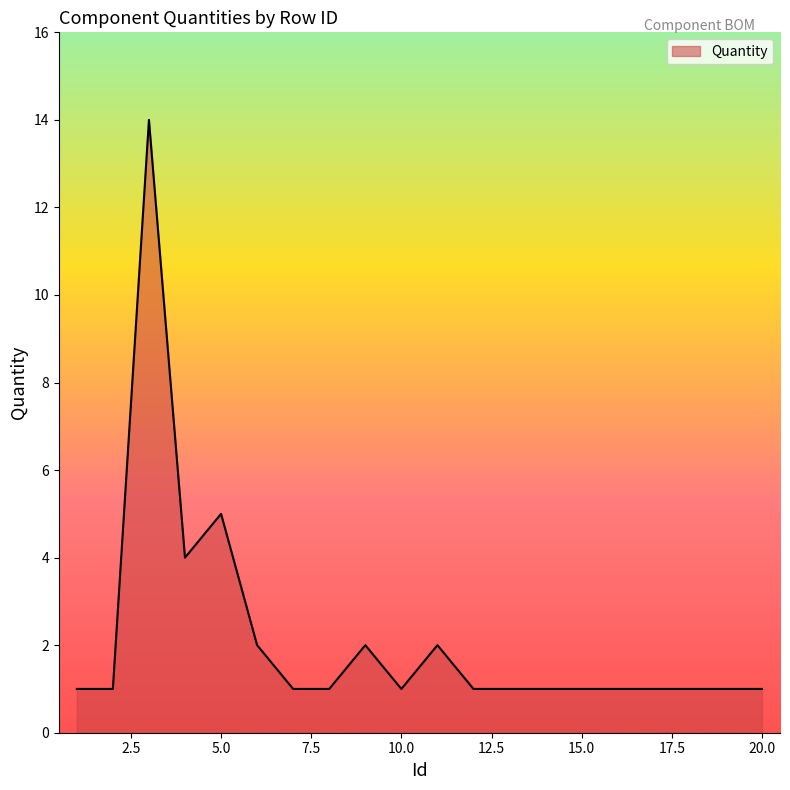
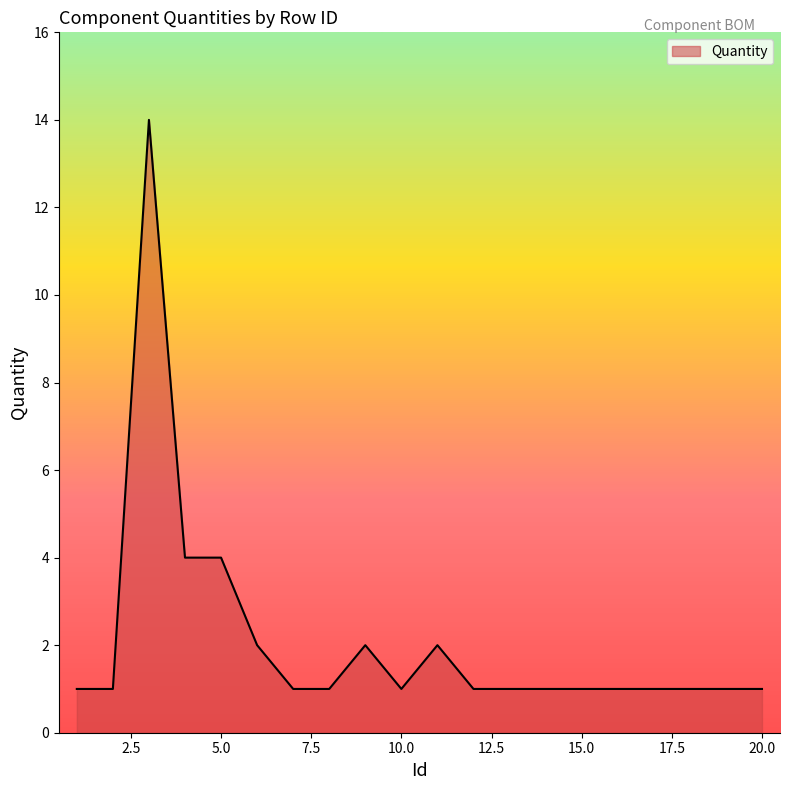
5.0: 5 -> 4
